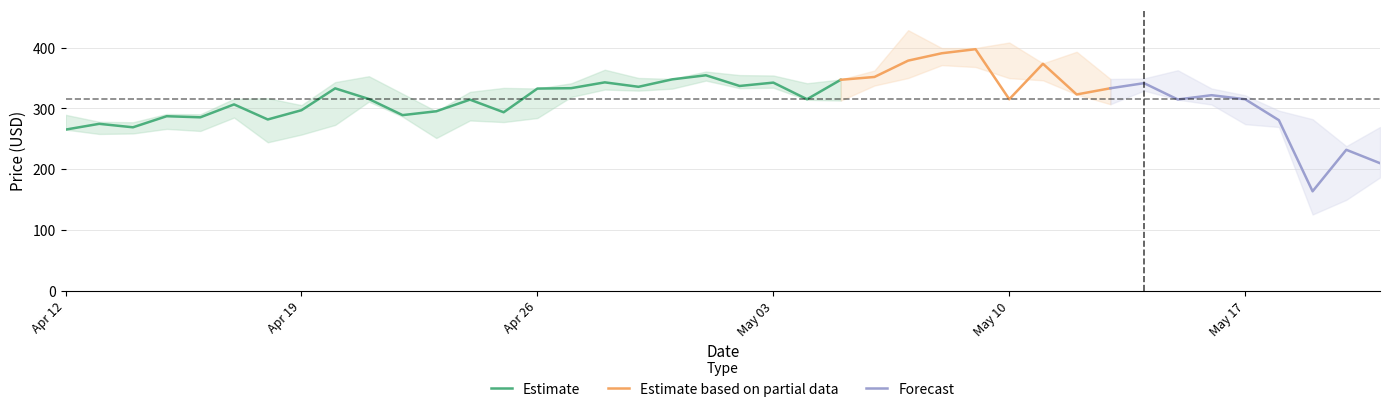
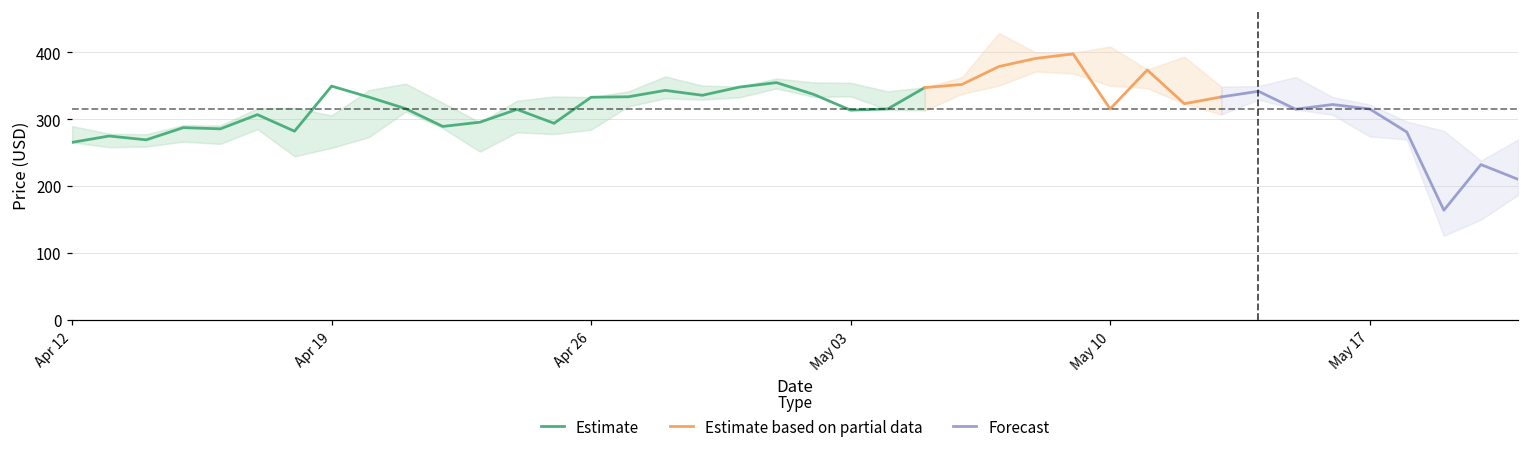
Estimate, Apr 19: 300 -> 350
Estimate, May 03: 340 -> 310
